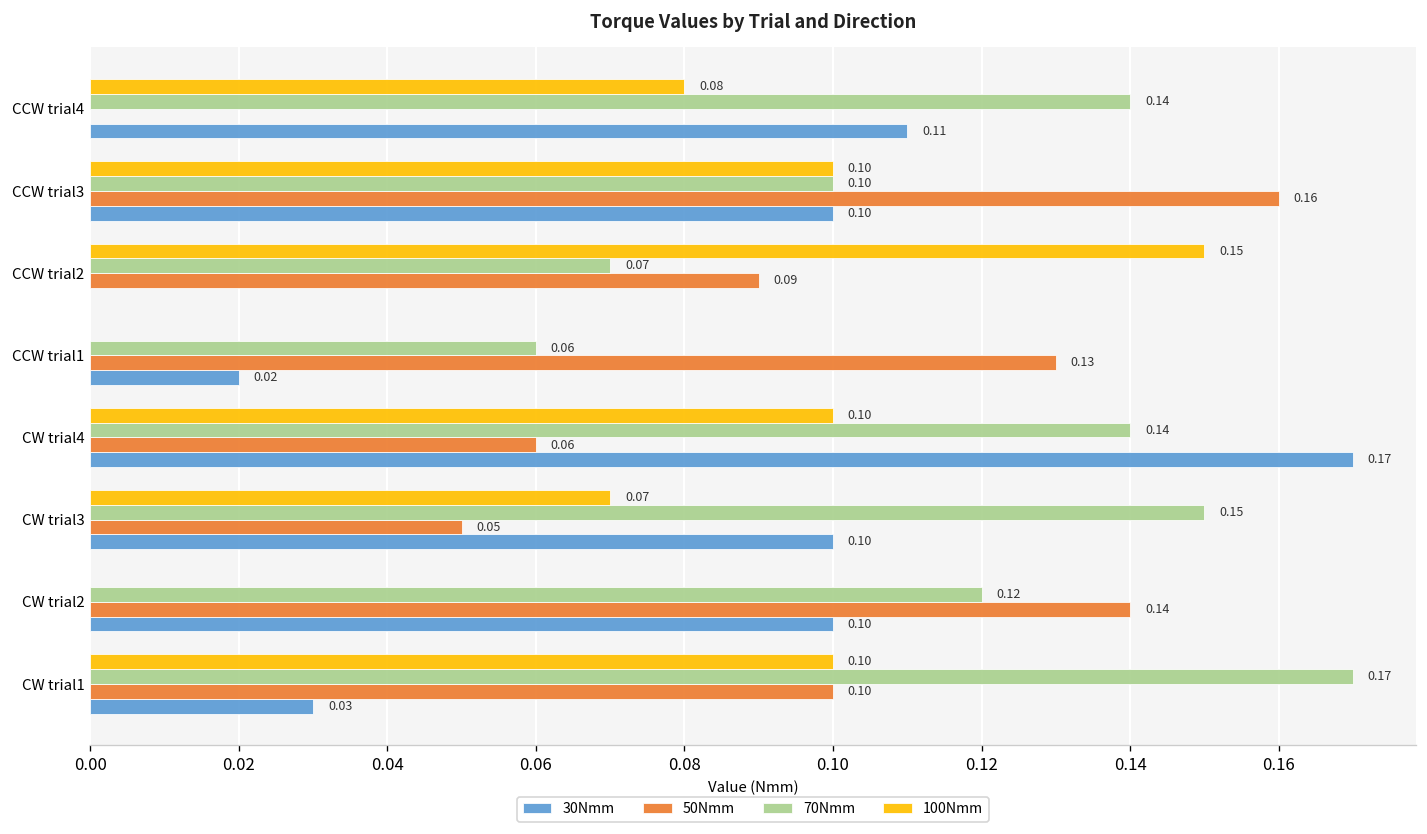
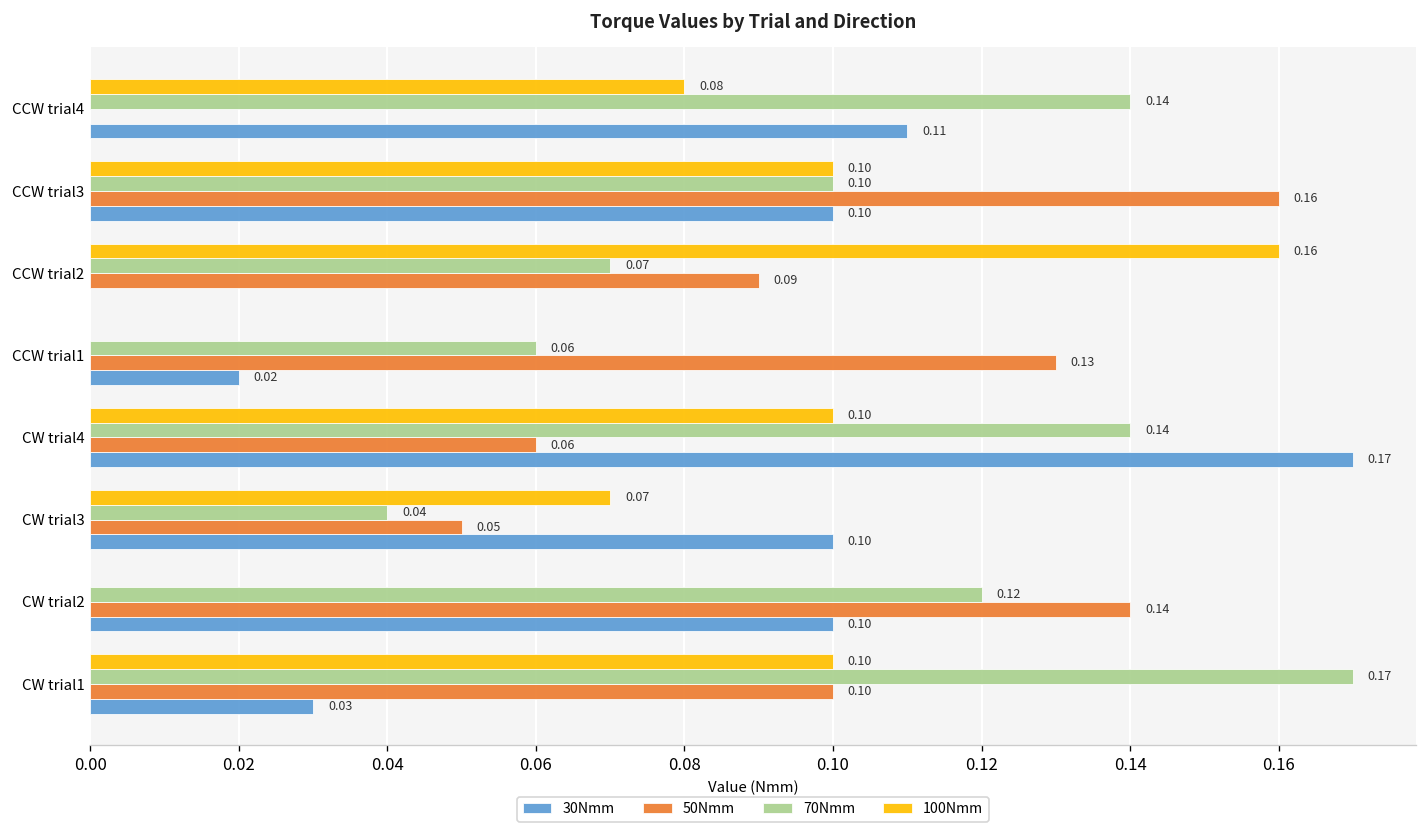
100Nmm, CCW trial2: 0.15 -> 0.16
70Nmm, CW trial3: 0.15 -> 0.04
